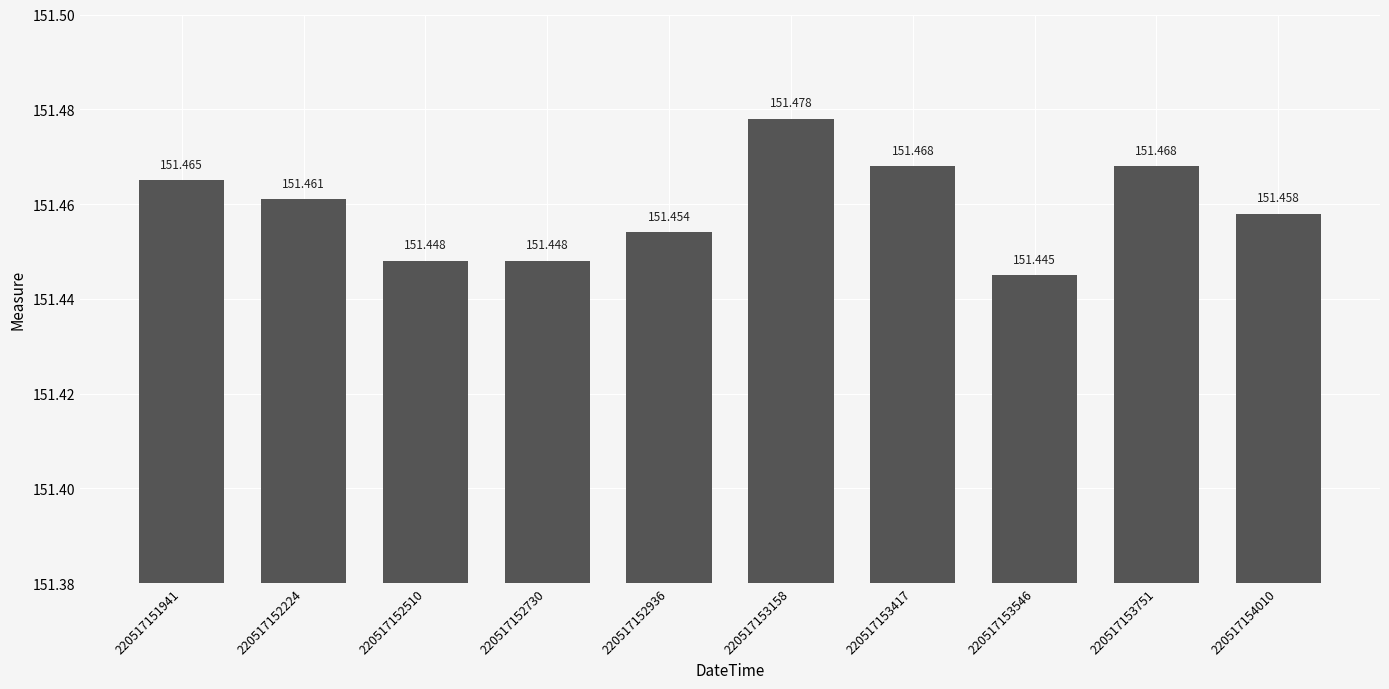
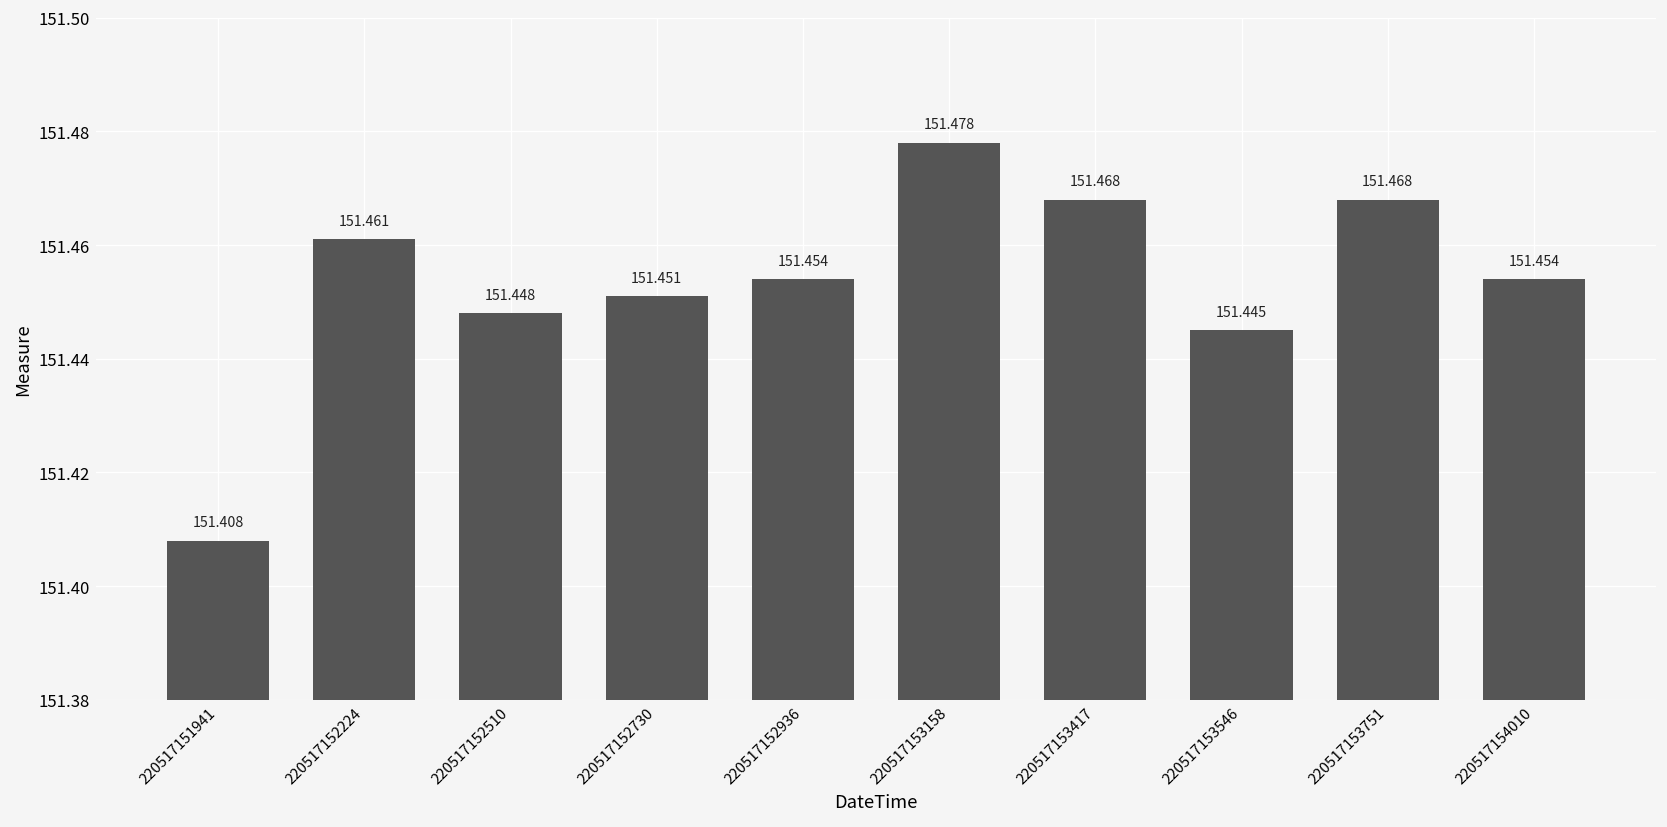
220517151941: 151.465 -> 151.408
220517152730: 151.448 -> 151.451
220517154010: 151.458 -> 151.454
